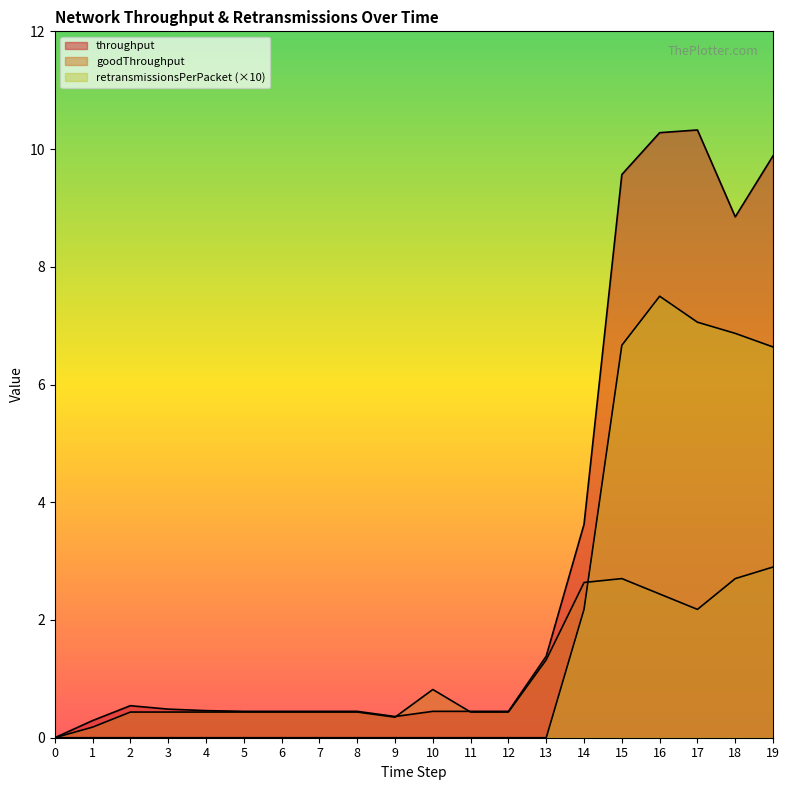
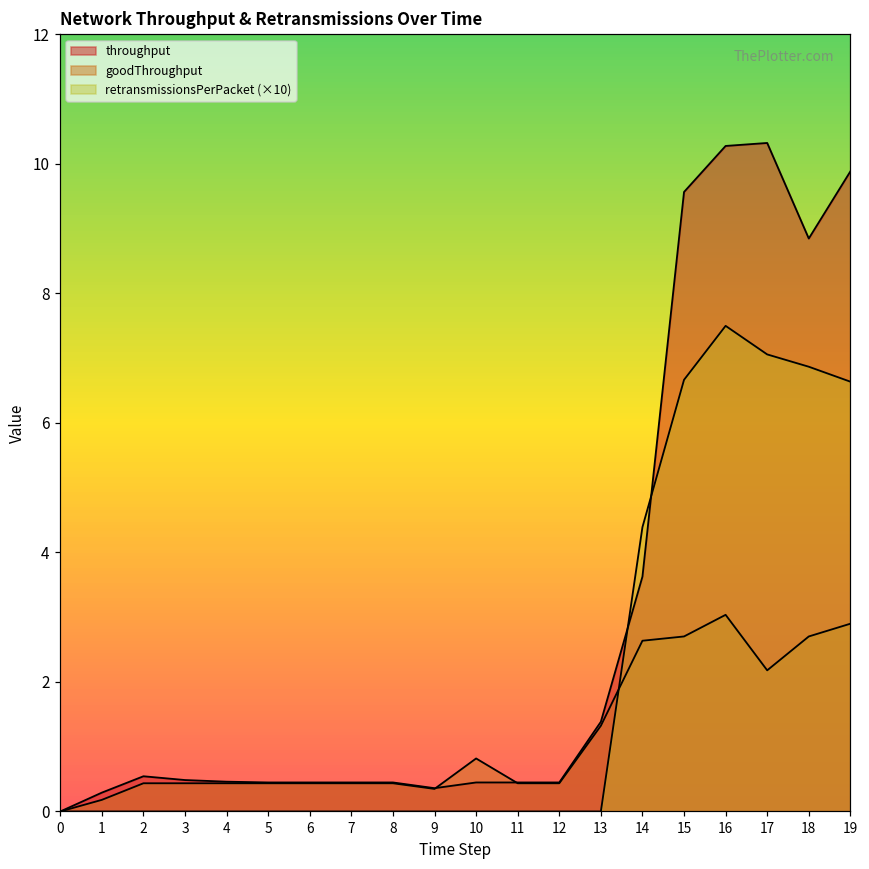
retransmissionsPerPacket (×10), 14: 2.2 -> 4.4
goodThroughput, 16: 2.4 -> 3.0
